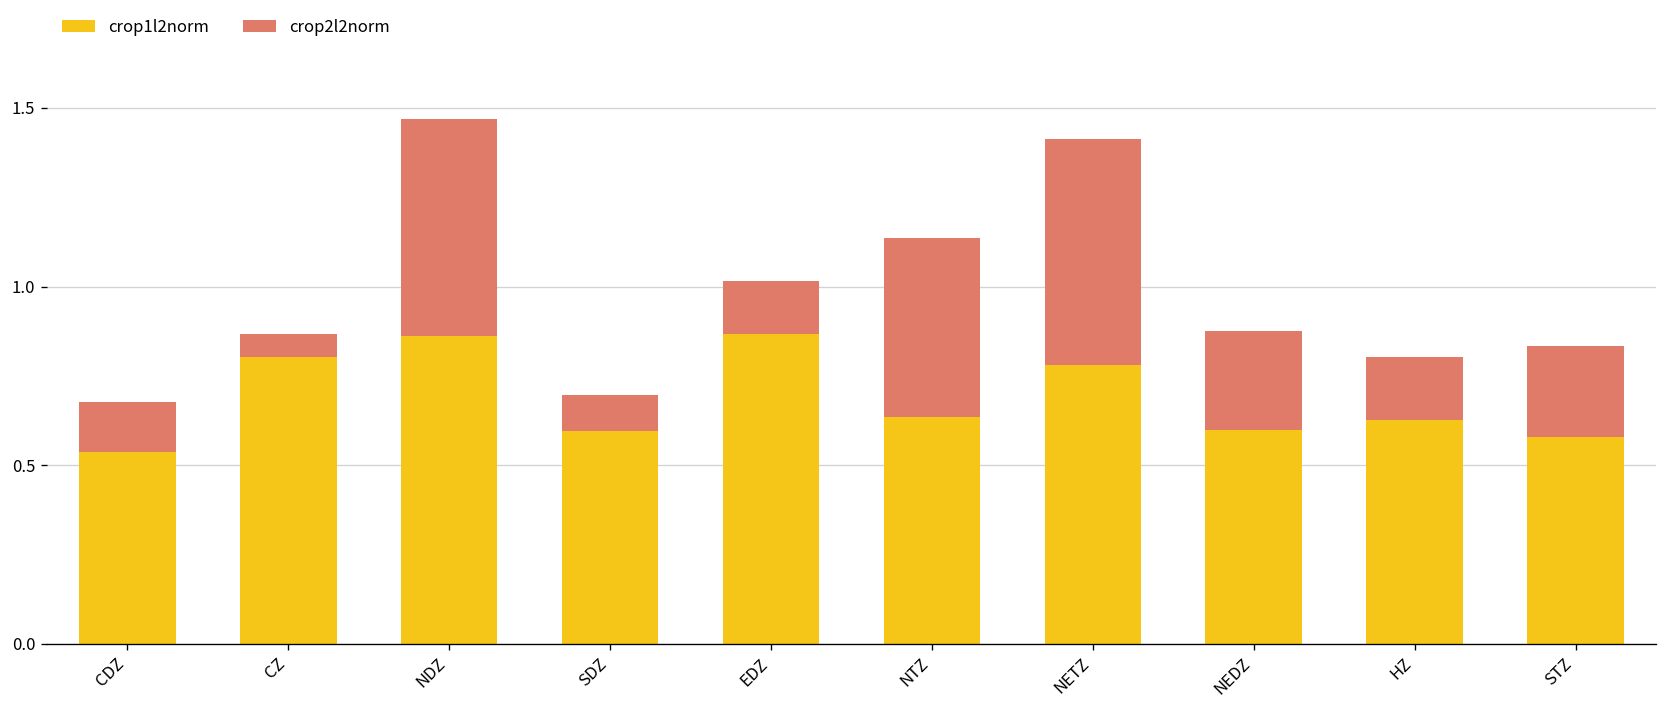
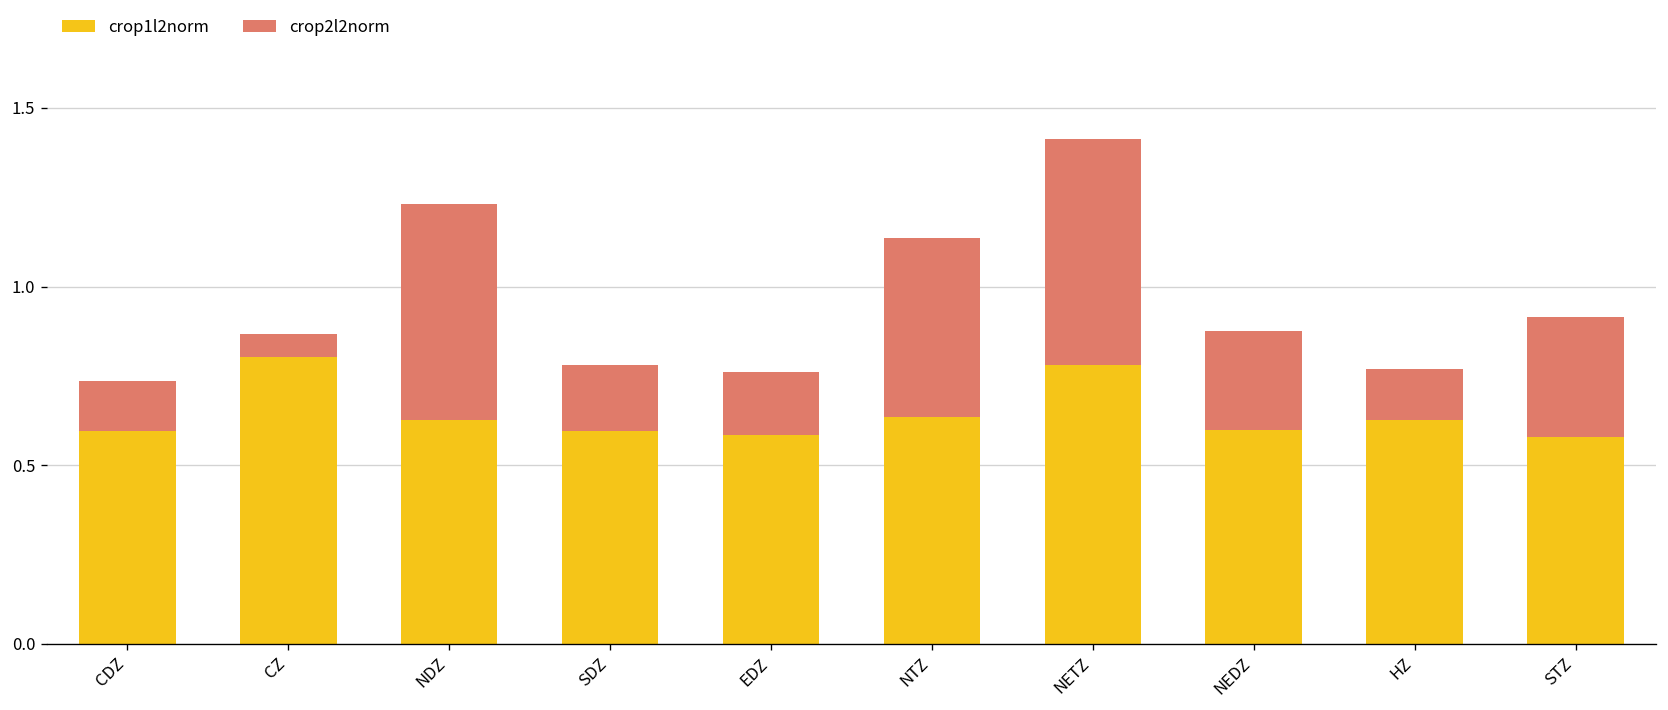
crop1l2norm, CDZ: 0.54 -> 0.59
crop1l2norm, NDZ: 0.86 -> 0.63
crop2l2norm, SDZ: 0.10 -> 0.19
crop1l2norm, EDZ: 0.87 -> 0.59
crop2l2norm, EDZ: 0.15 -> 0.18
crop2l2norm, HZ: 0.18 -> 0.14
crop2l2norm, STZ: 0.26 -> 0.34
